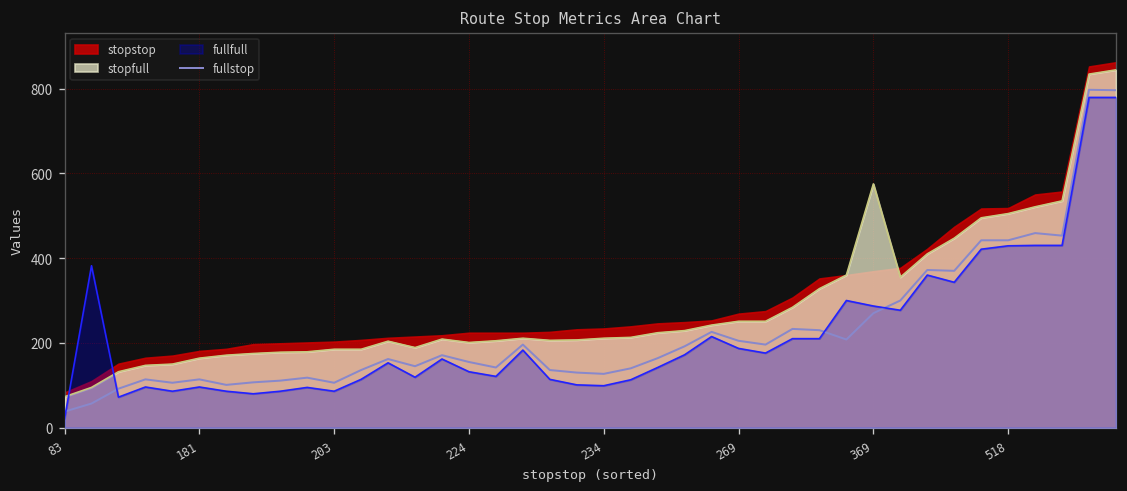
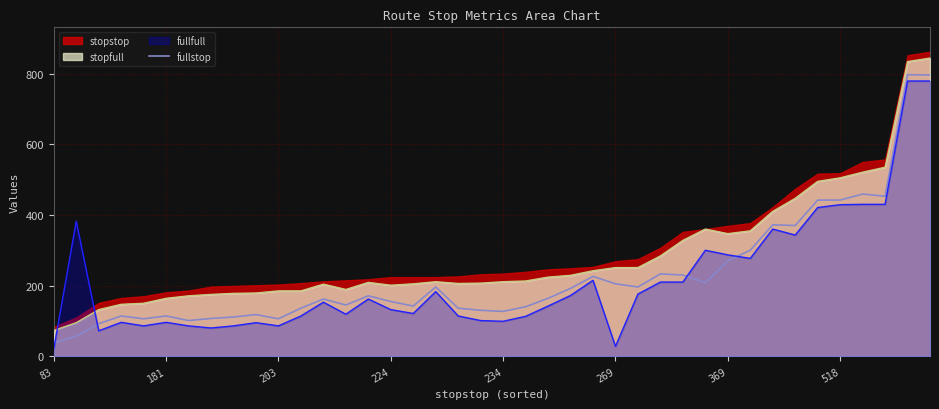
fullfull, 269: 190 -> 30
stopfull, 369: 580 -> 350
